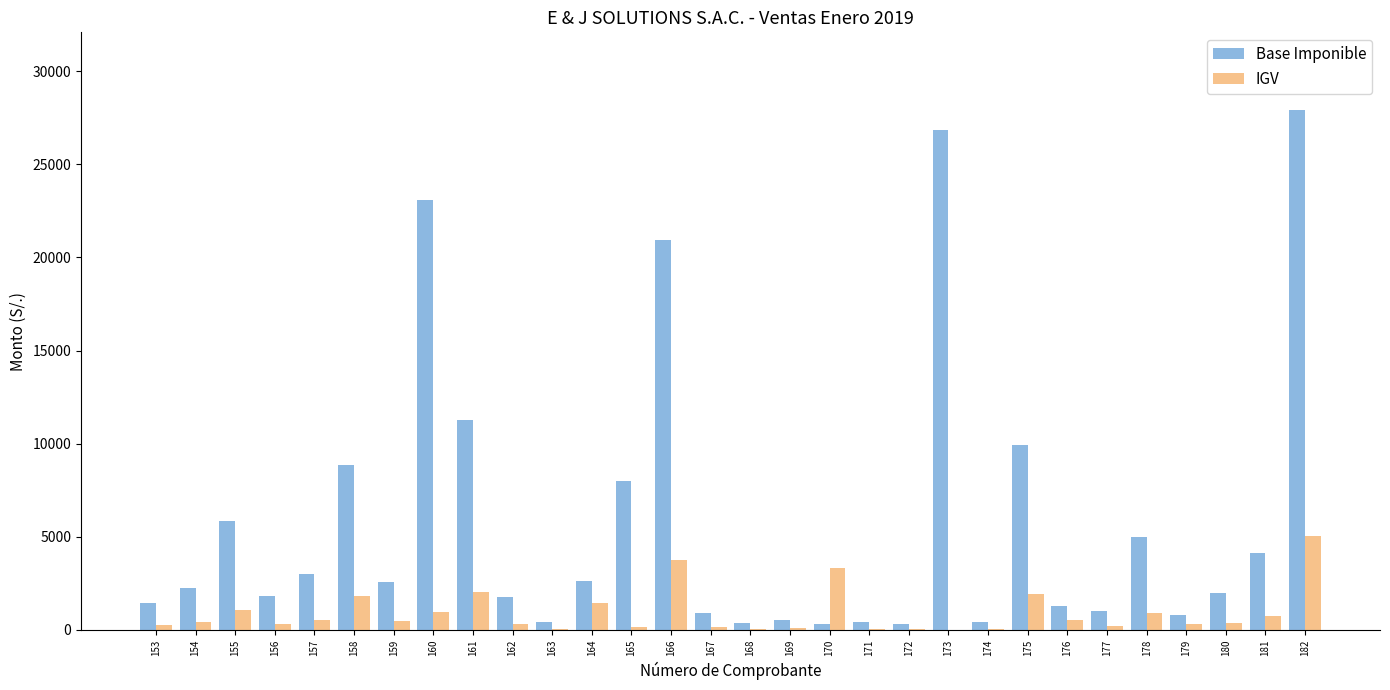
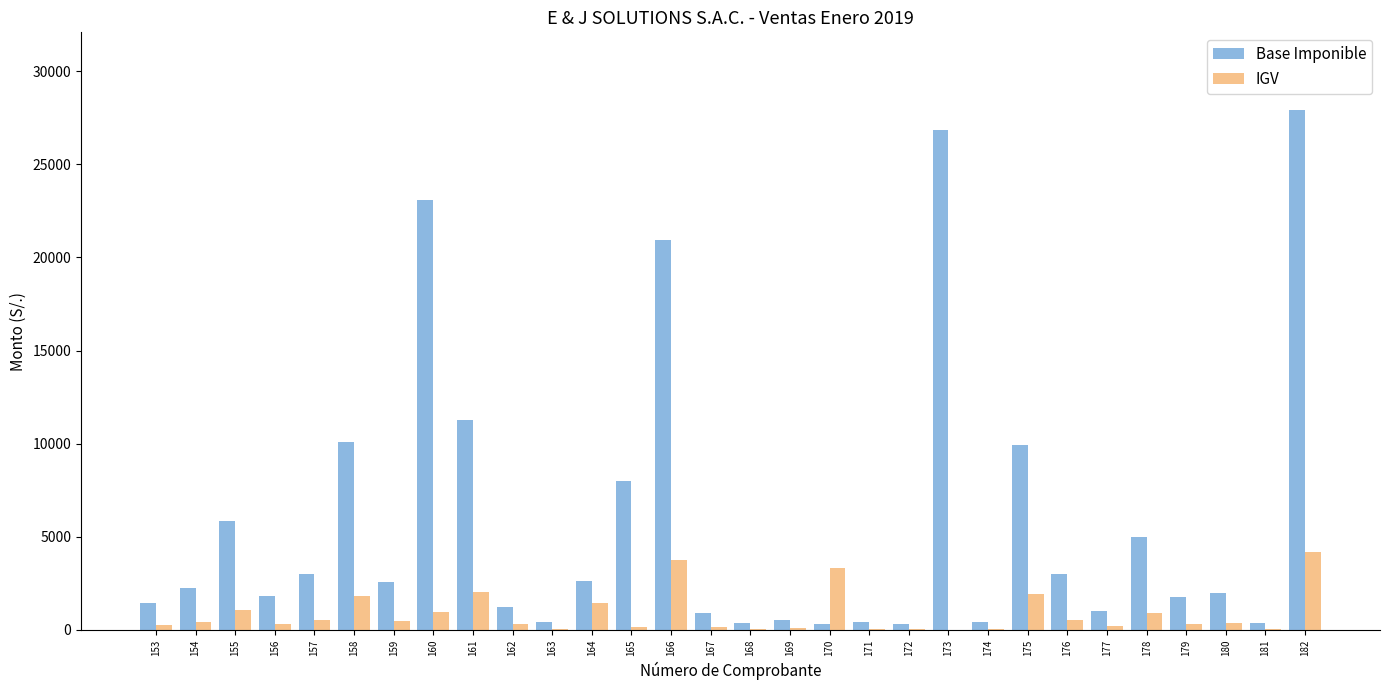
Base Imponible, 158: 8800 -> 10100
Base Imponible, 162: 1800 -> 1200
Base Imponible, 176: 1300 -> 3000
Base Imponible, 179: 800 -> 1800
Base Imponible, 181: 4100 -> 400
IGV, 181: 800 -> 100
IGV, 182: 5000 -> 4200
